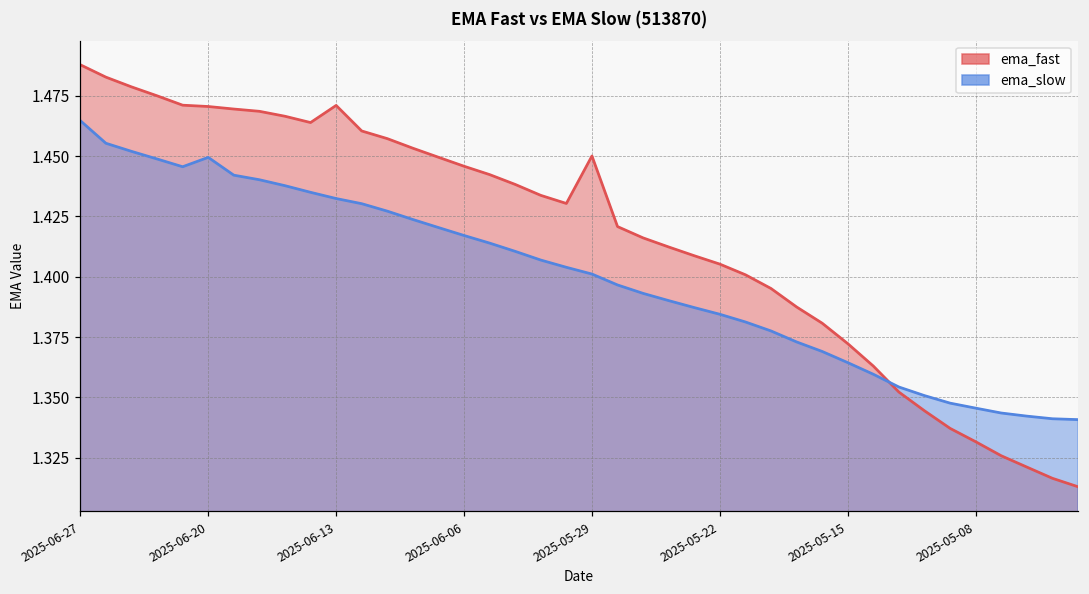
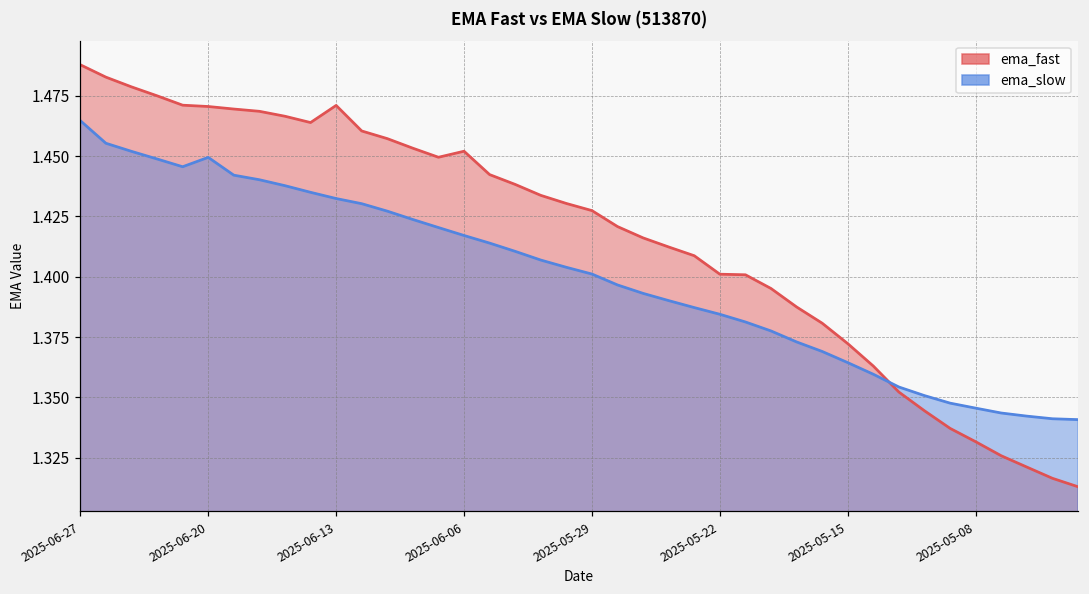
ema_fast, 2025-06-06: 1.446 -> 1.452
ema_fast, 2025-05-29: 1.450 -> 1.427
ema_fast, 2025-05-22: 1.405 -> 1.401
